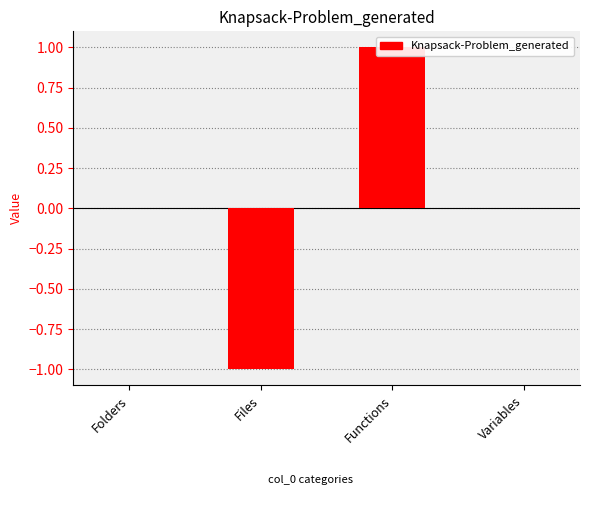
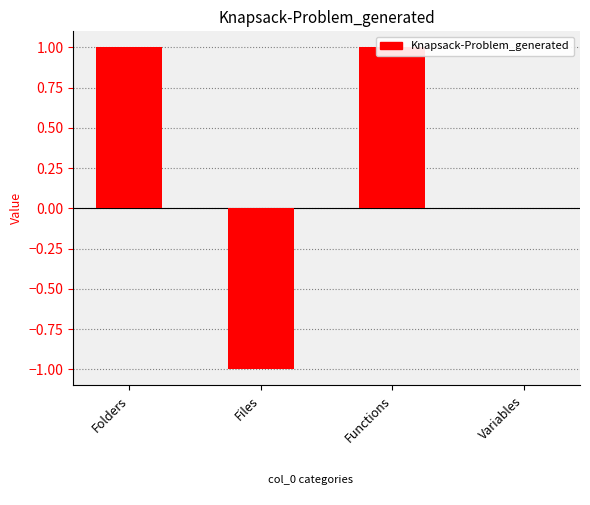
Folders: 0 -> 1
